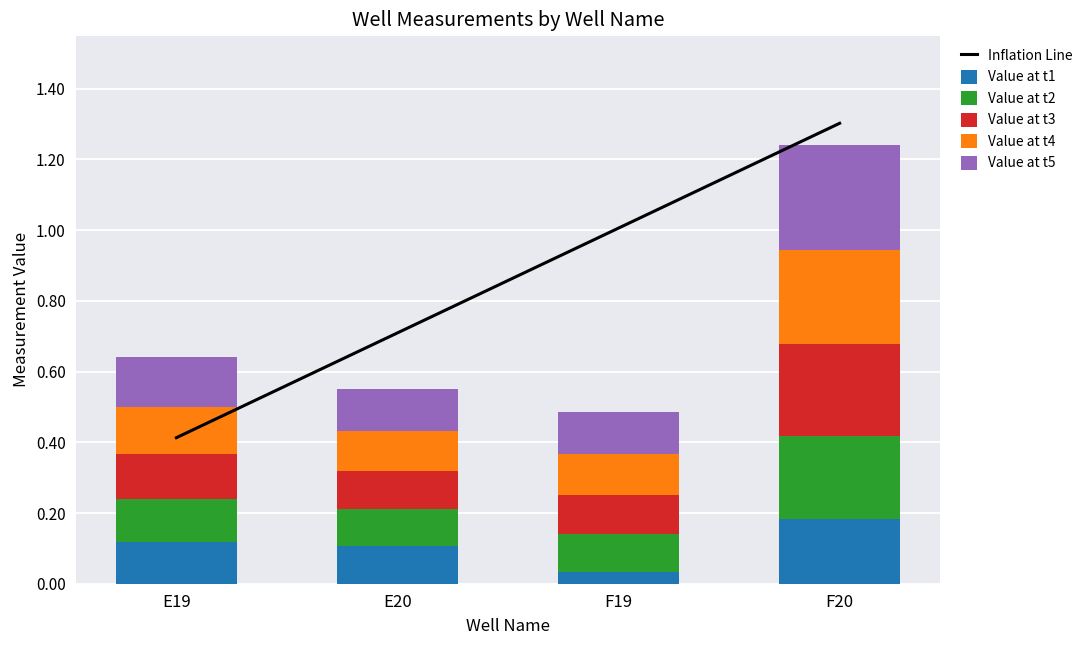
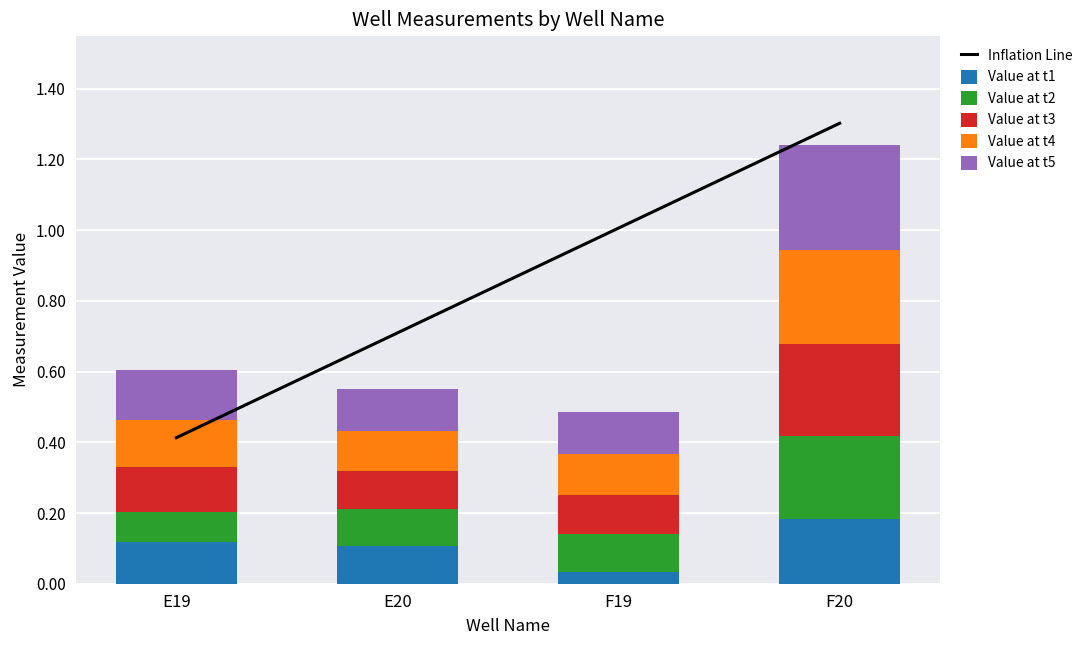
Value at t2, E19: 0.12 -> 0.09
